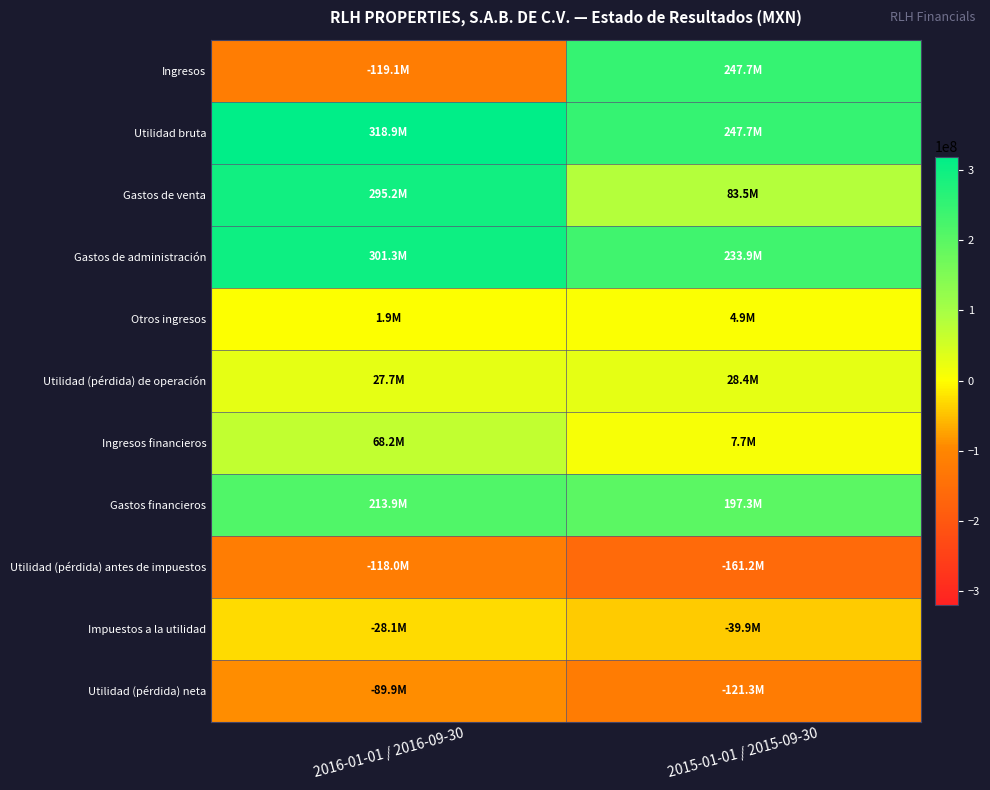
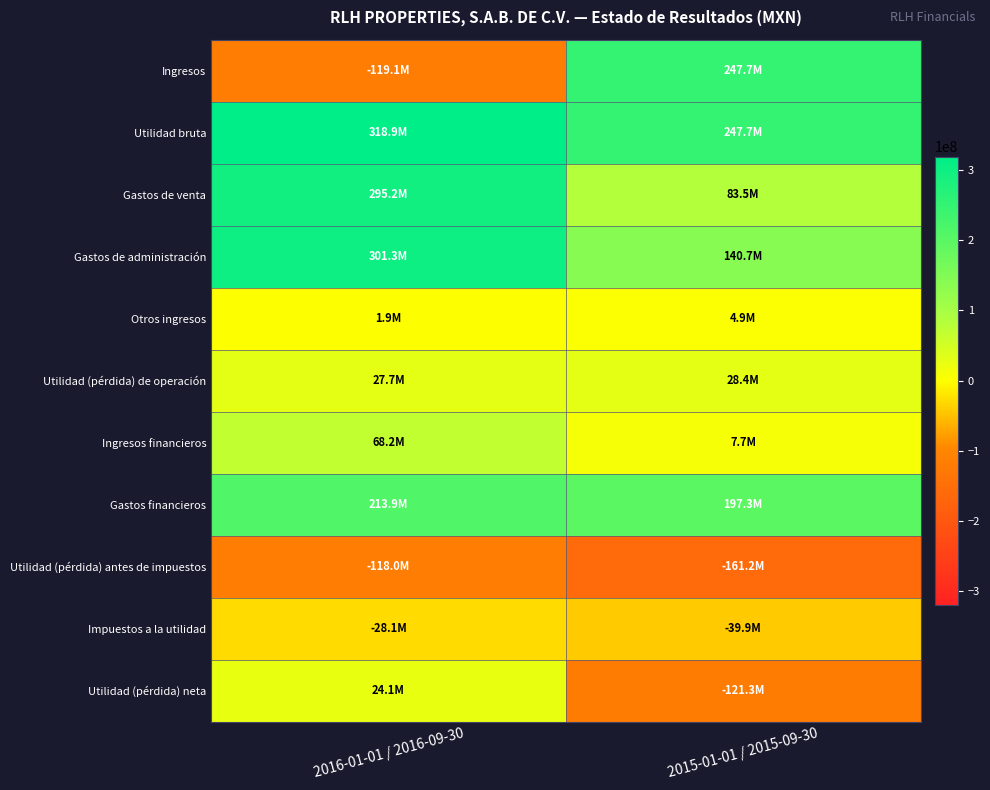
Gastos de administración, 2015-01-01 / 2015-09-30: 233.9M -> 140.7M
Utilidad (pérdida) neta, 2016-01-01 / 2016-09-30: -89.9M -> 24.1M
